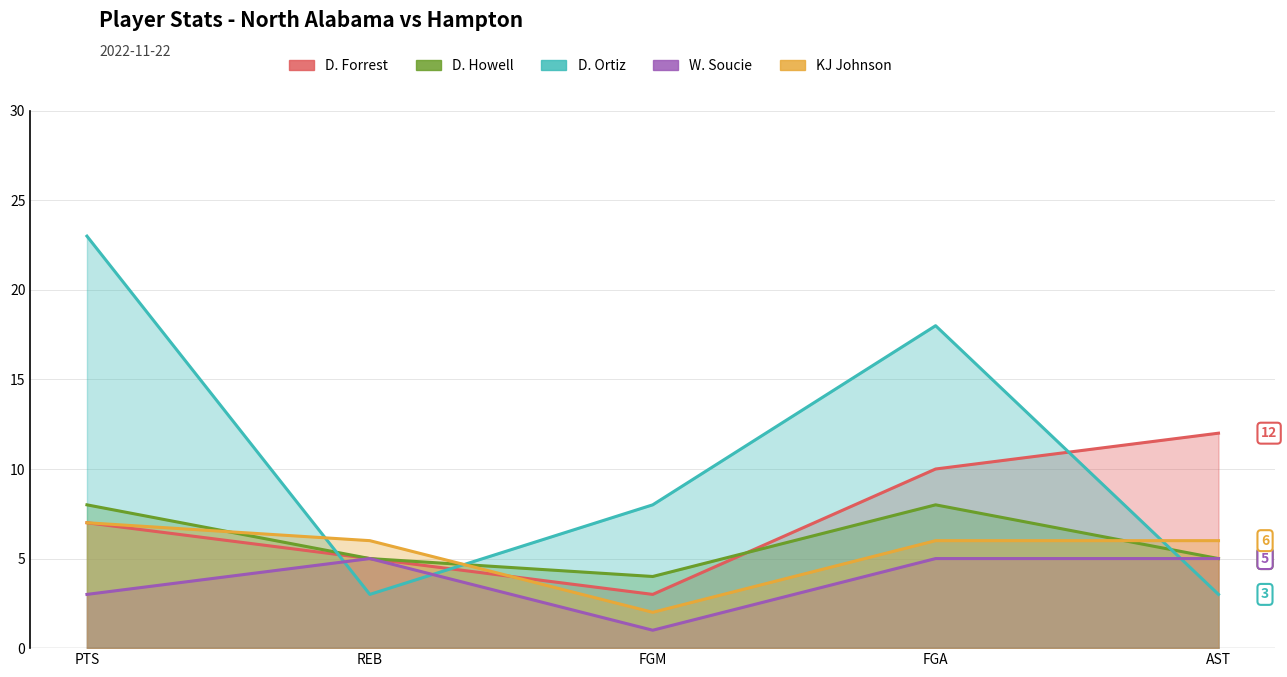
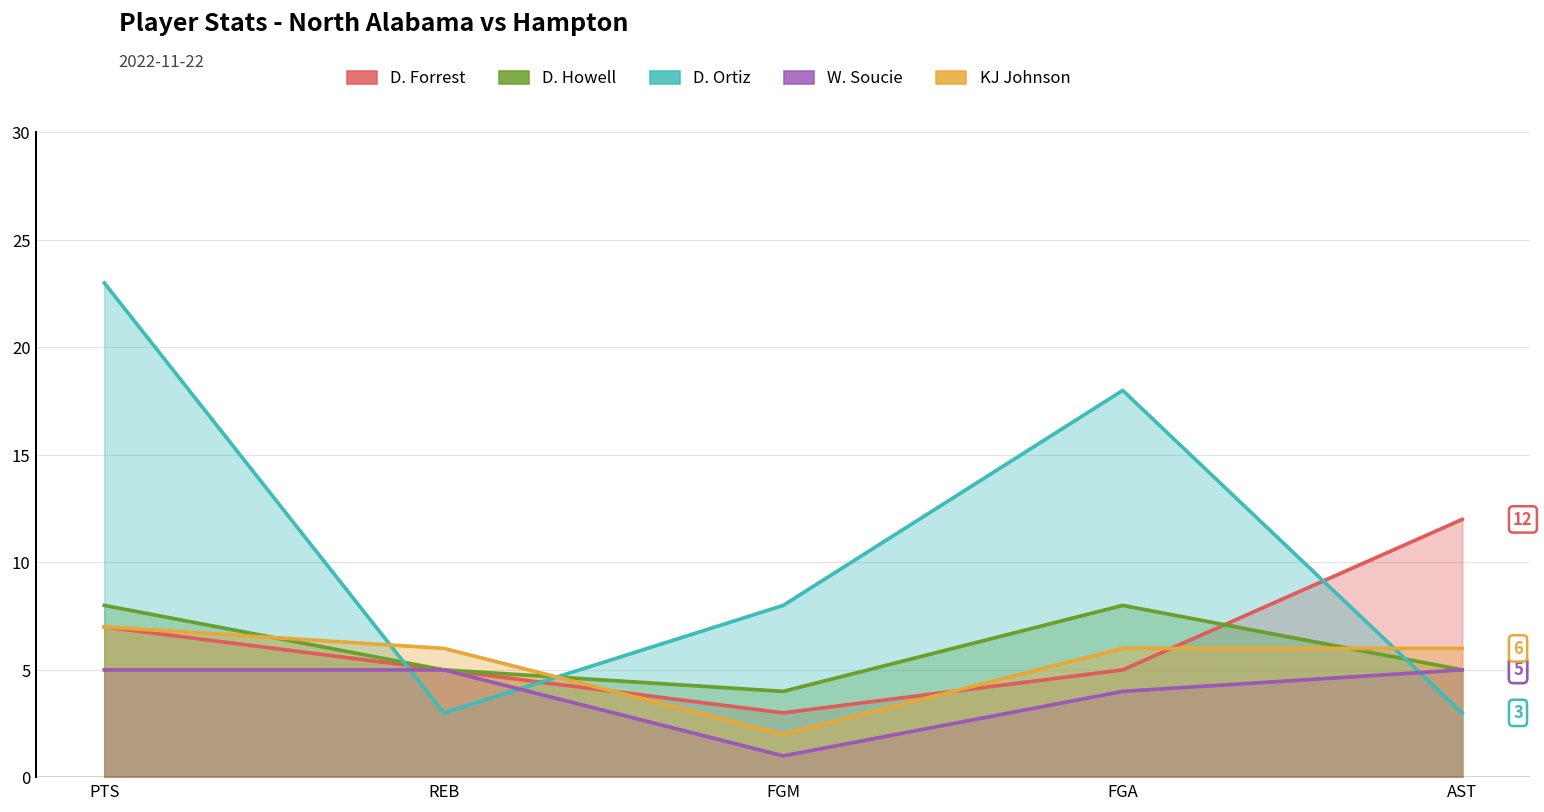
W. Soucie, PTS: 3 -> 5
D. Forrest, FGA: 10 -> 5
W. Soucie, FGA: 5 -> 4
